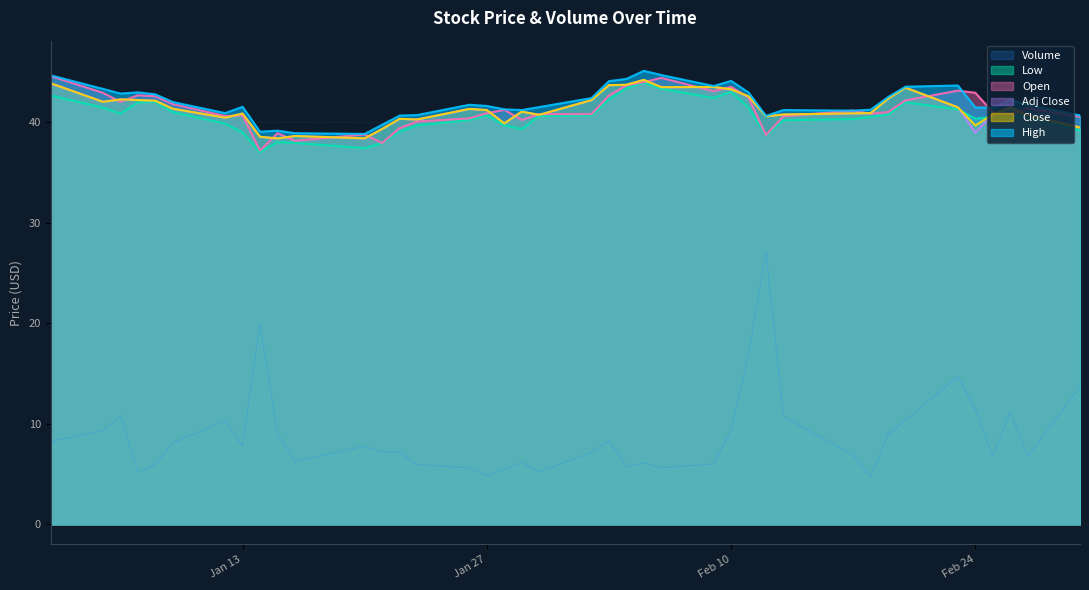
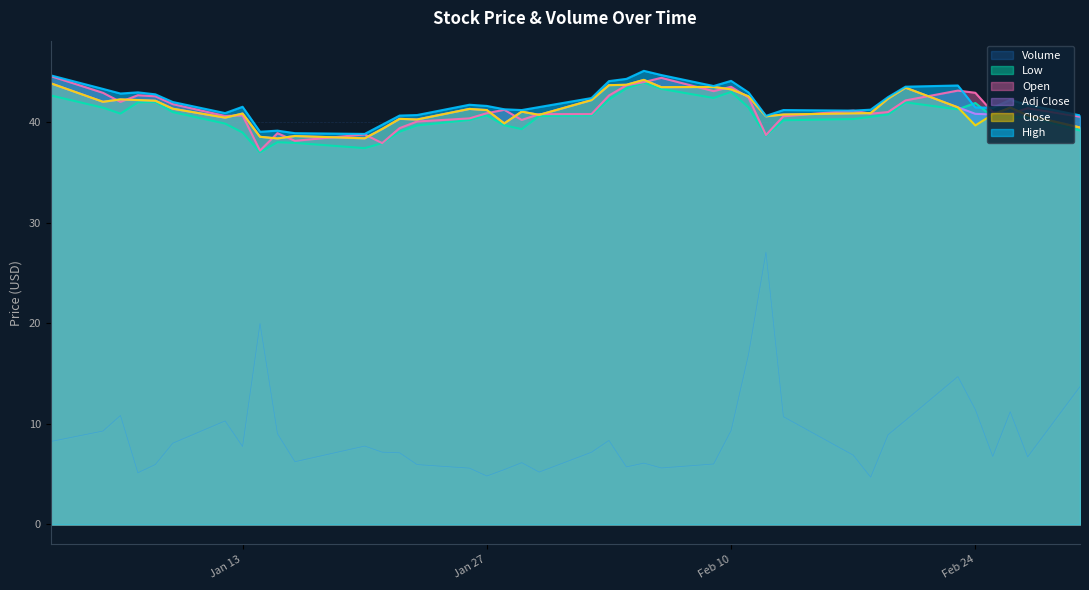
Low, Feb 24: 40.3 -> 41.9
Adj Close, Feb 24: 39.0 -> 40.8
